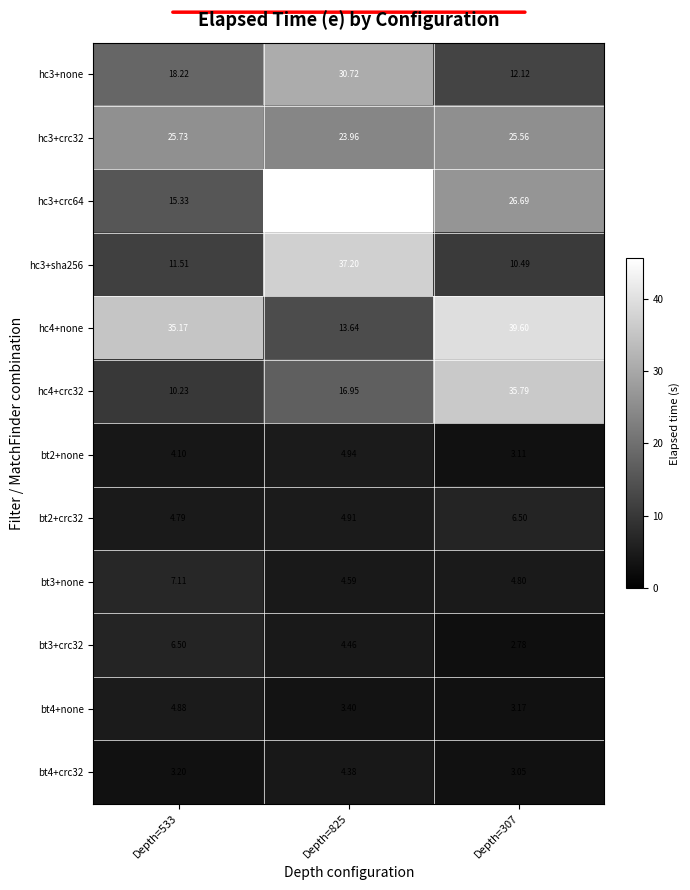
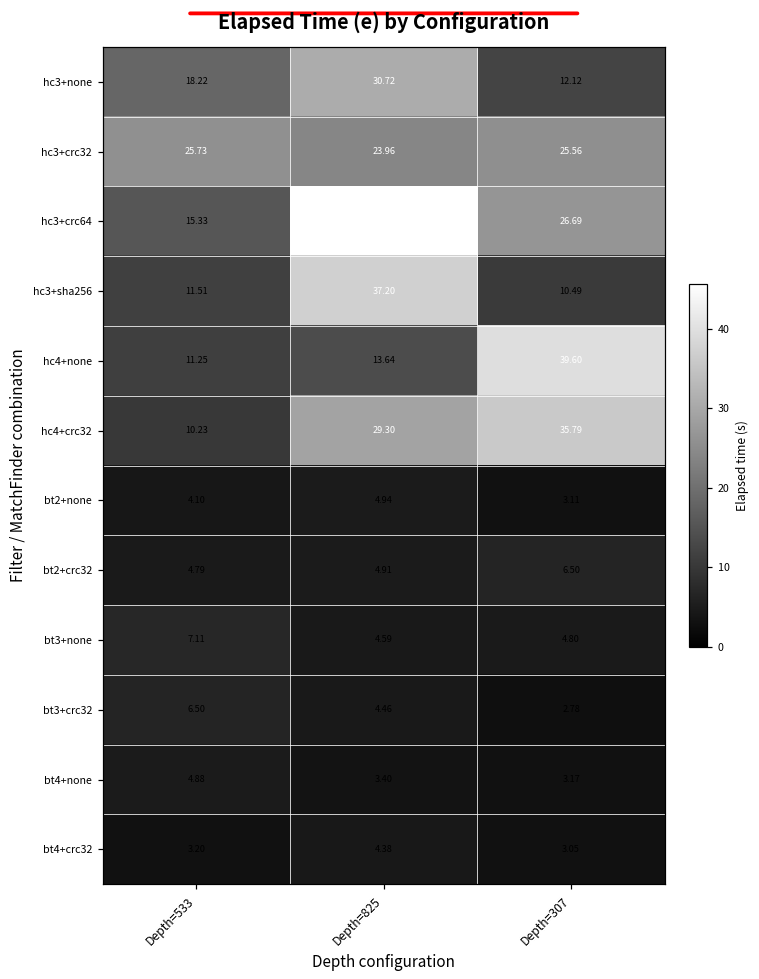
hc4+none, Depth=533: 35.17 -> 11.25
hc4+crc32, Depth=825: 16.95 -> 29.30
